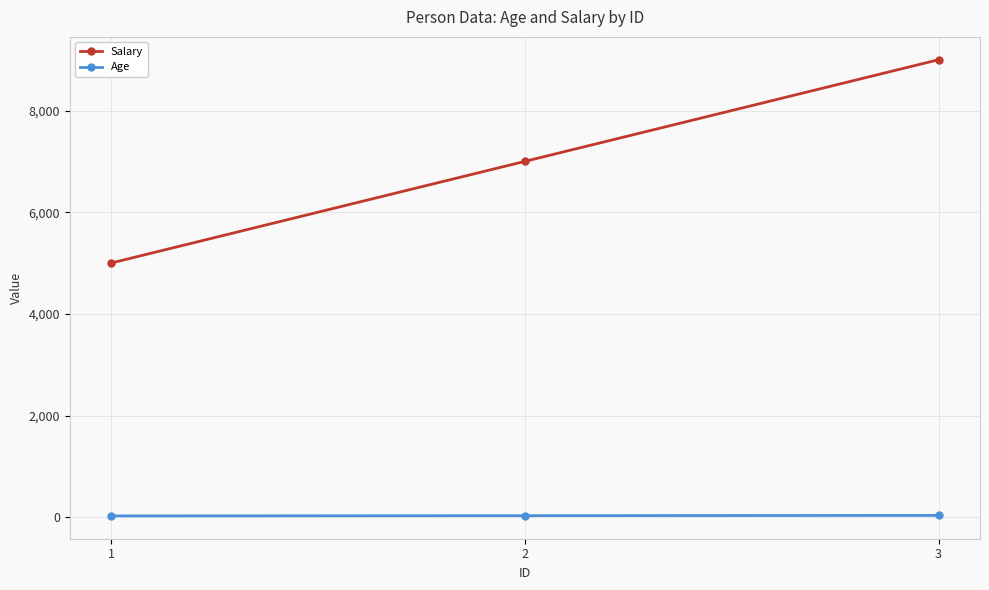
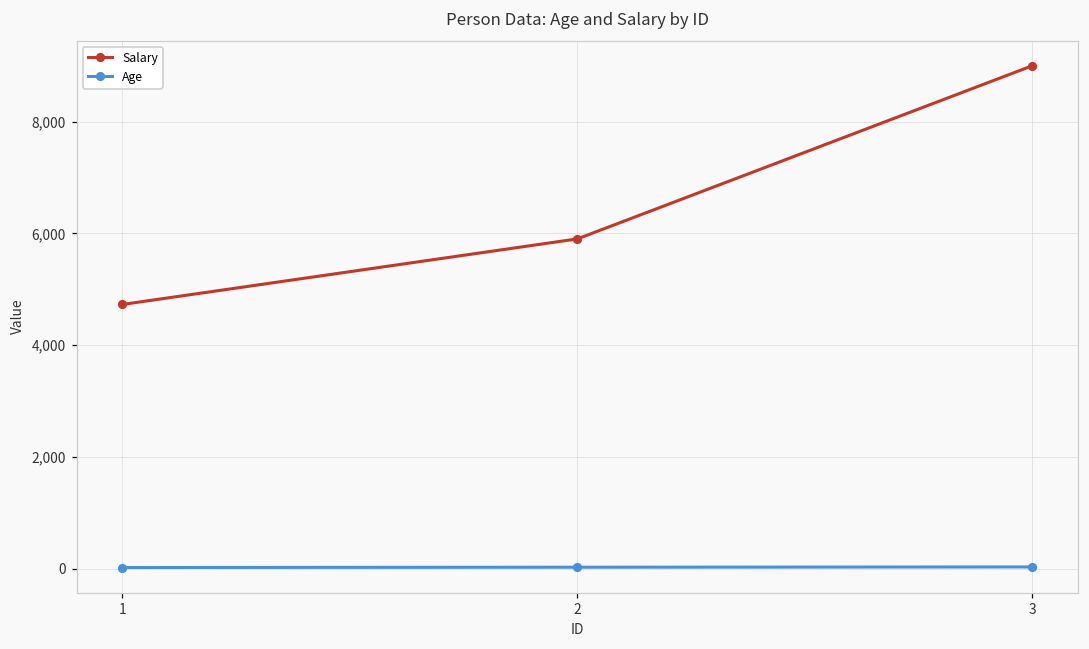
Salary, 1: 5,000 -> 4,700
Salary, 2: 7,000 -> 5,900
